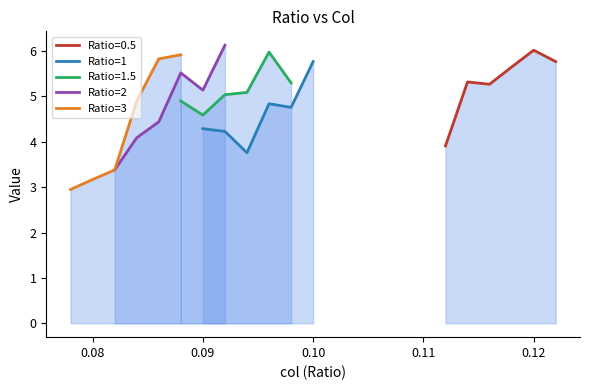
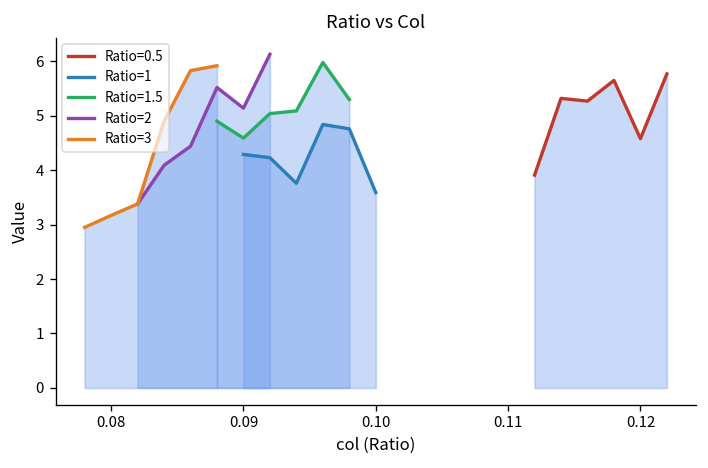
Ratio=1, 0.10: 5.8 -> 3.6
Ratio=0.5, 0.12: 6.0 -> 4.6
